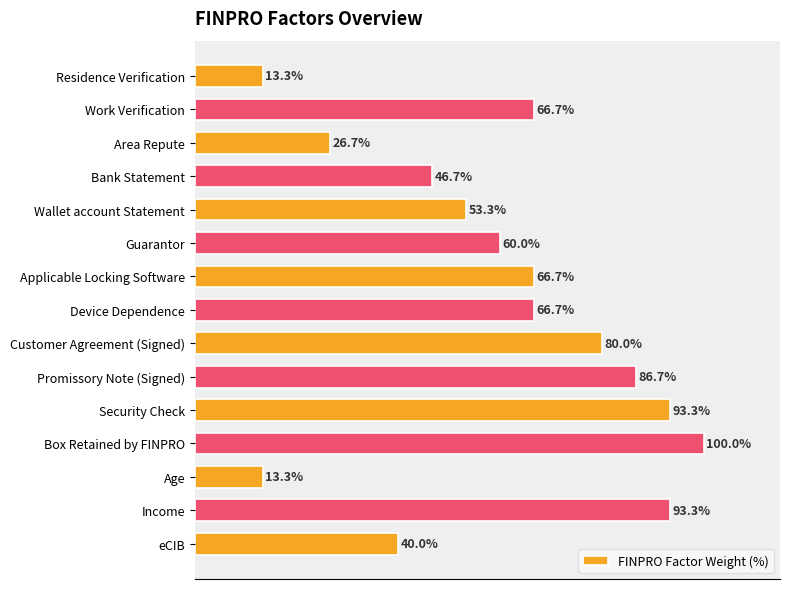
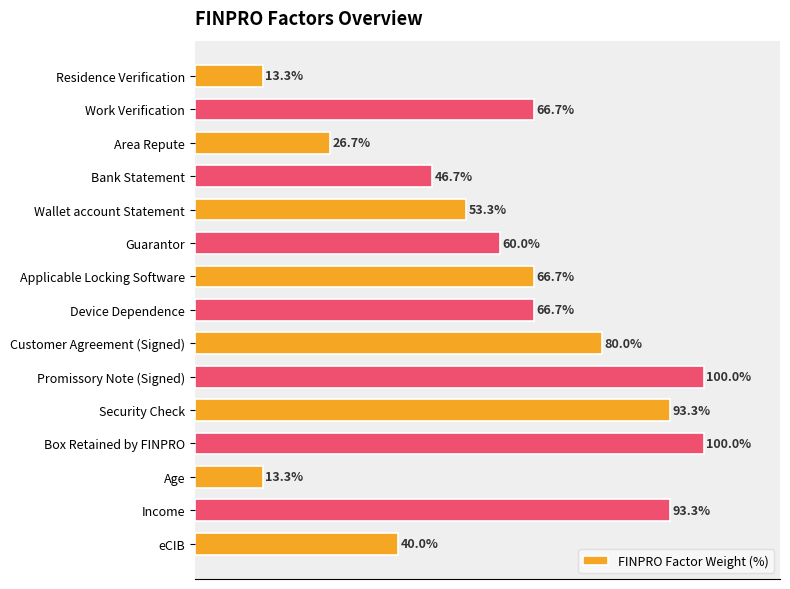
Promissory Note (Signed): 86.7% -> 100.0%
